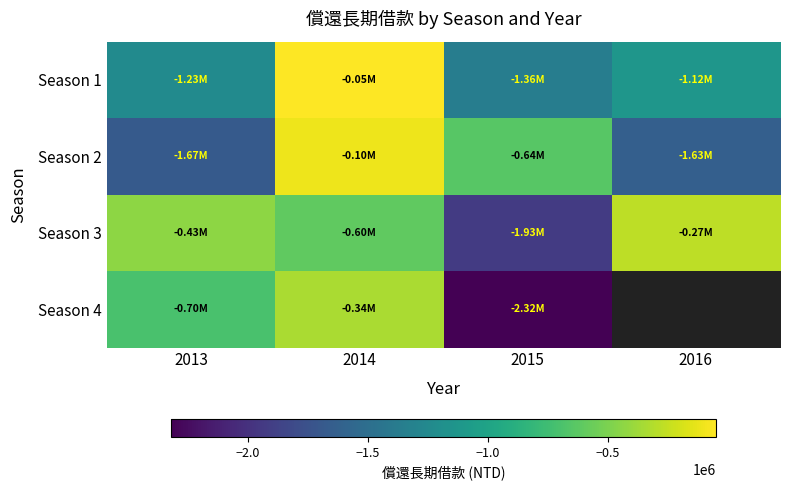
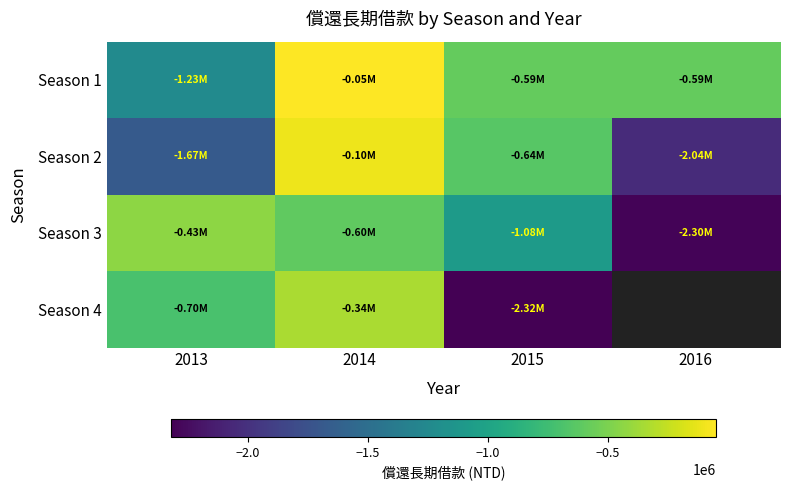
Season 1, 2015: -1.36M -> -0.59M
Season 1, 2016: -1.12M -> -0.59M
Season 2, 2016: -1.63M -> -2.04M
Season 3, 2015: -1.93M -> -1.08M
Season 3, 2016: -0.27M -> -2.30M
